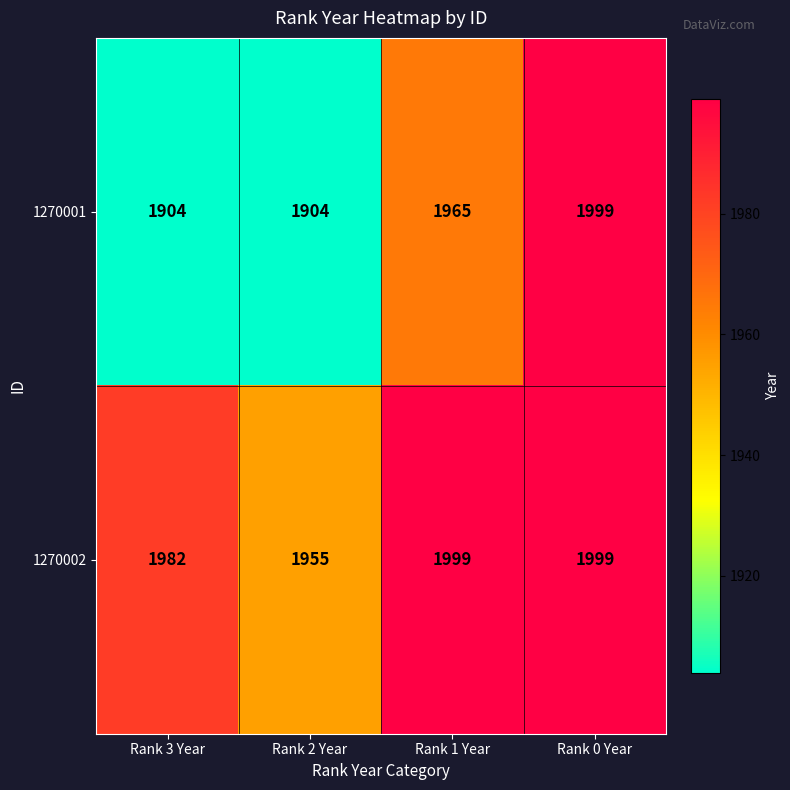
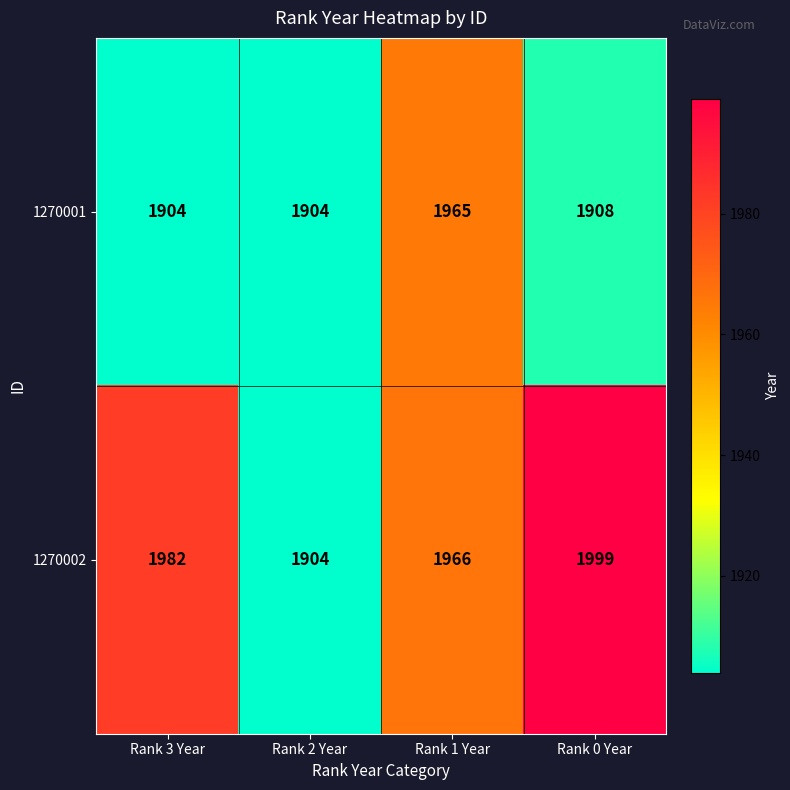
1270001, Rank 0 Year: 1999 -> 1908
1270002, Rank 2 Year: 1955 -> 1904
1270002, Rank 1 Year: 1999 -> 1966
